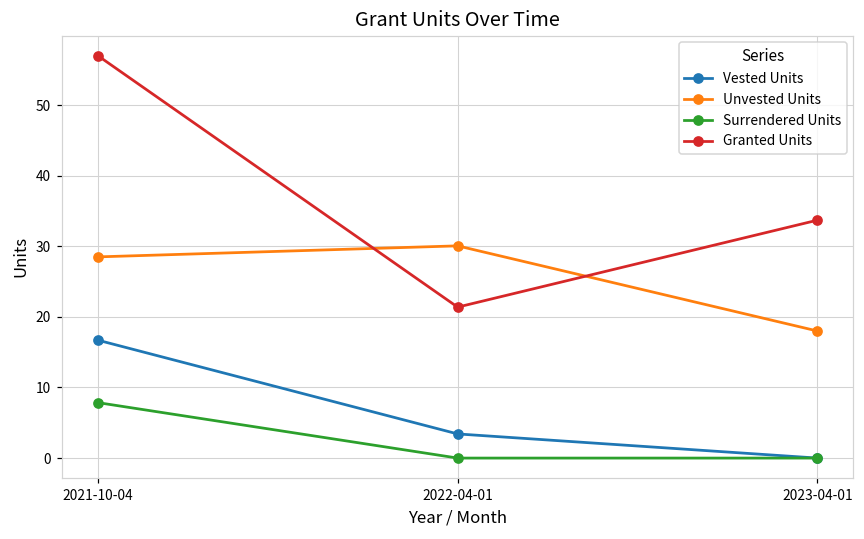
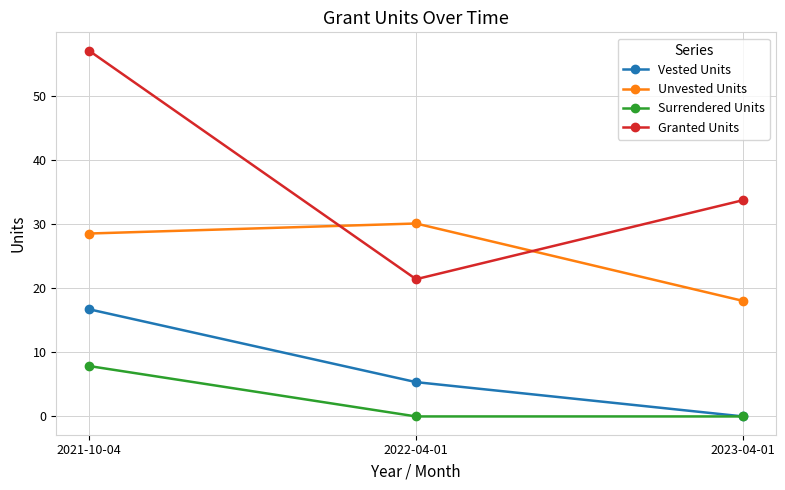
Vested Units, 2022-04-01: 3 -> 5
